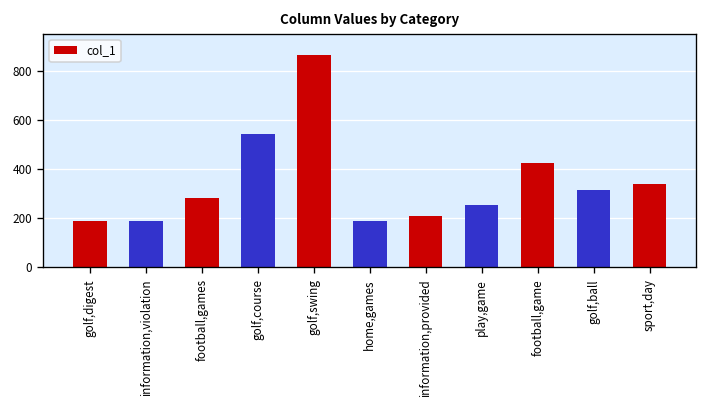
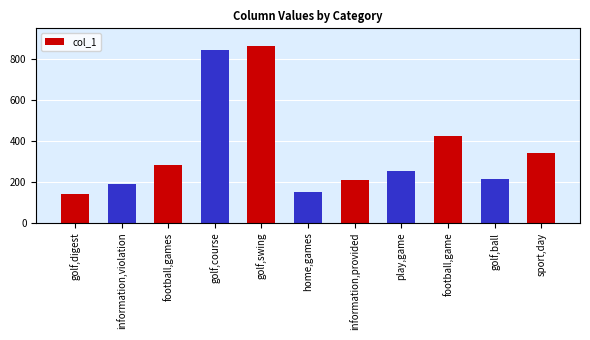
golf,digest: 190 -> 140
golf,course: 540 -> 840
home,games: 190 -> 150
golf,ball: 320 -> 210
